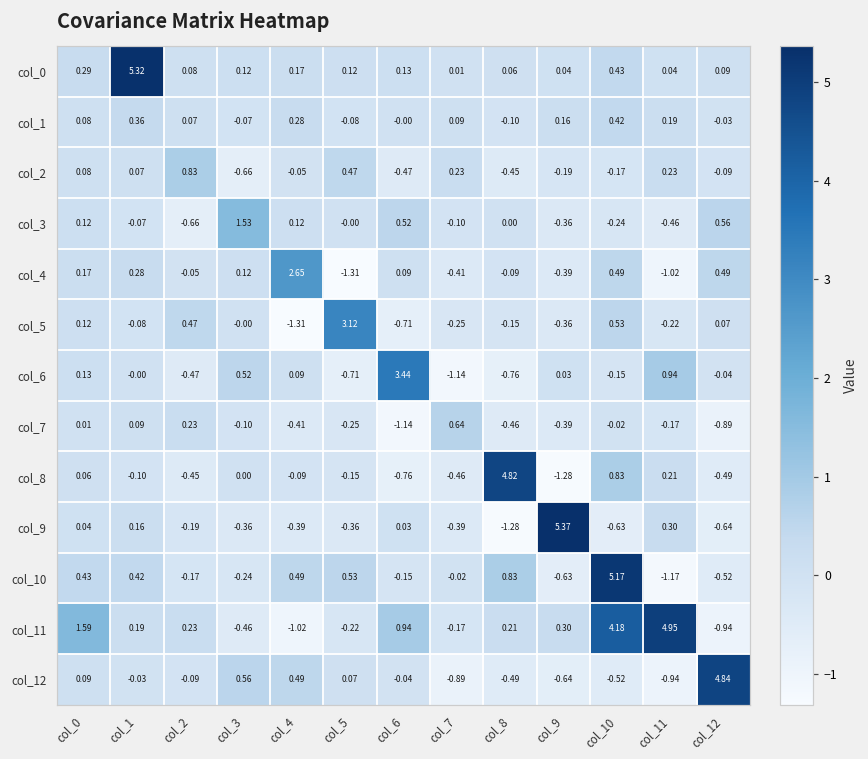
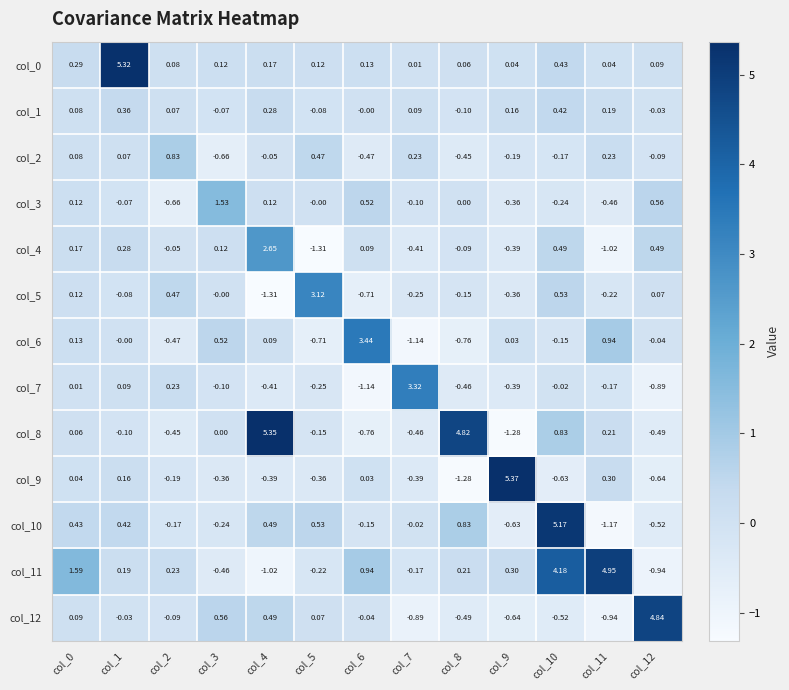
col_7, col_7: 0.64 -> 3.32
col_8, col_4: -0.09 -> 5.35
